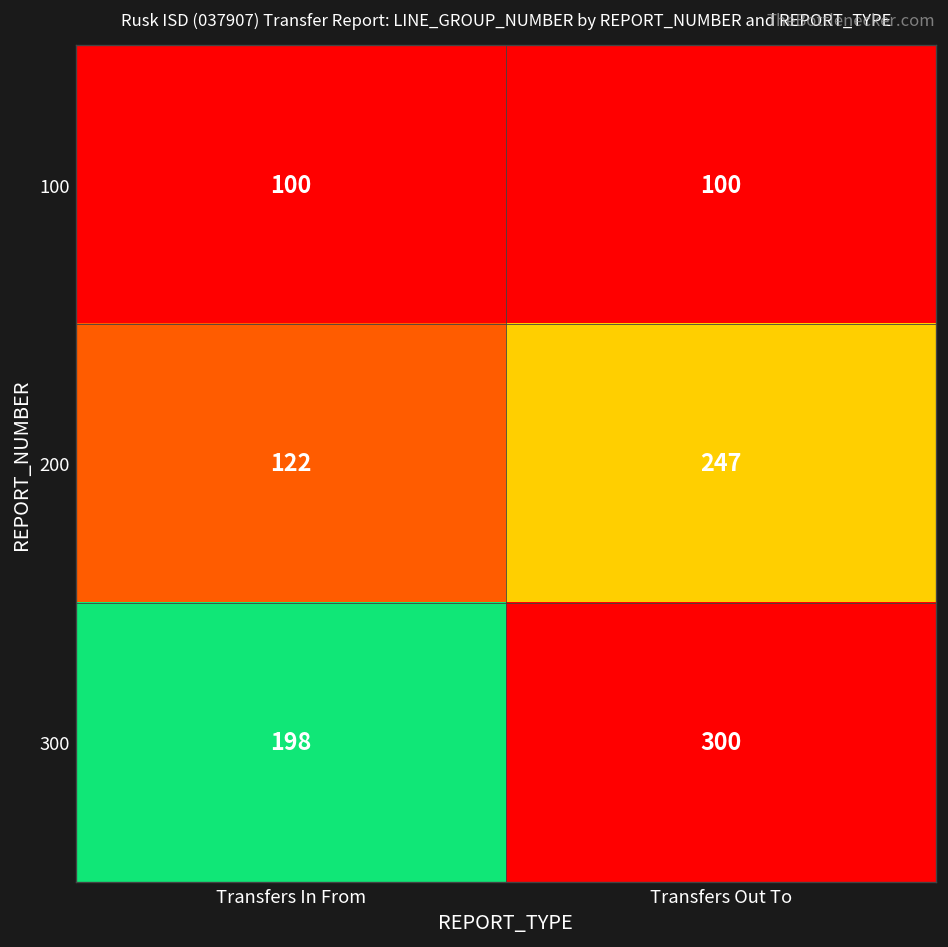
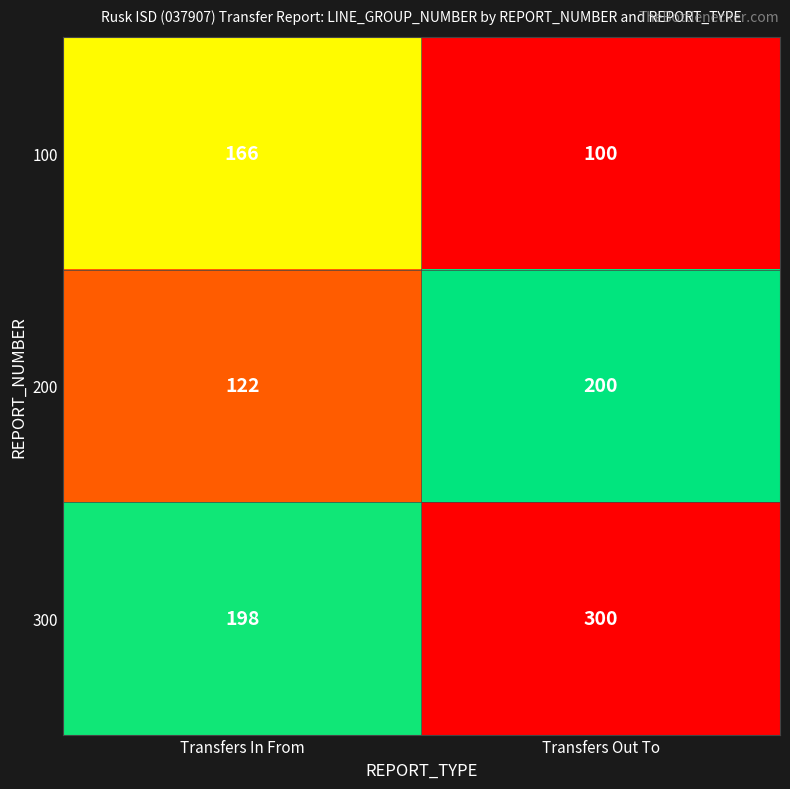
100, Transfers In From: 100 -> 166
200, Transfers Out To: 247 -> 200
